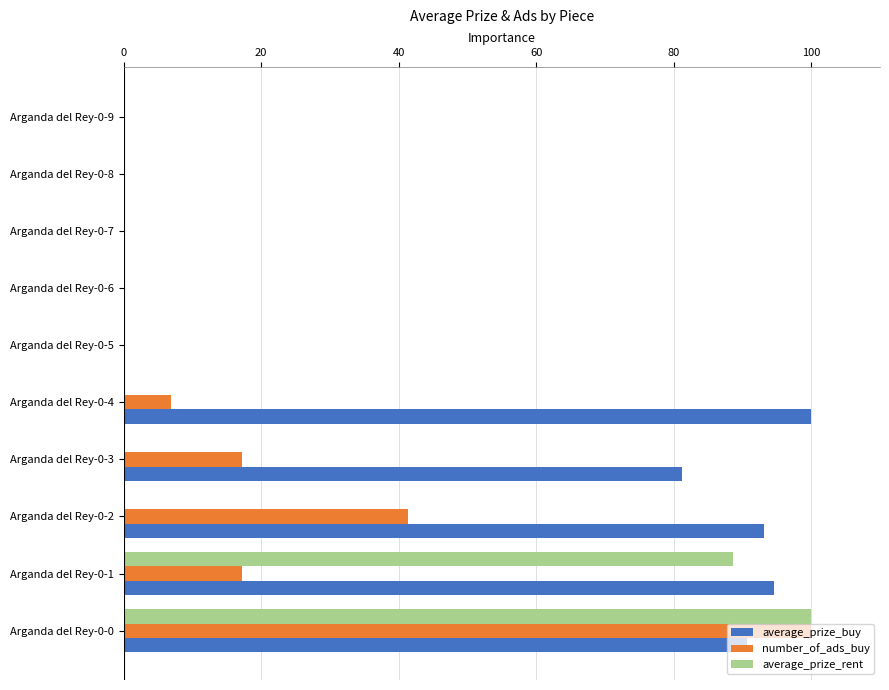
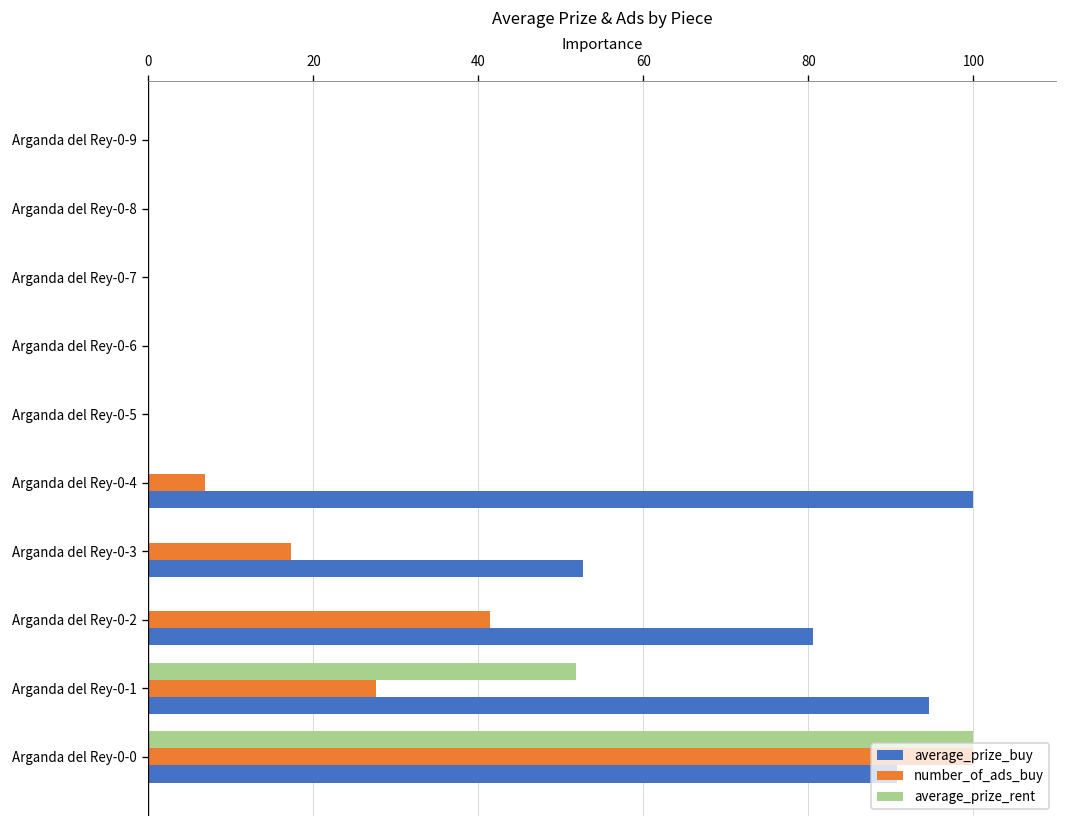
average_prize_buy, Arganda del Rey-0-3: 81 -> 53
average_prize_buy, Arganda del Rey-0-2: 93 -> 81
average_prize_rent, Arganda del Rey-0-1: 89 -> 52
number_of_ads_buy, Arganda del Rey-0-1: 17 -> 28
